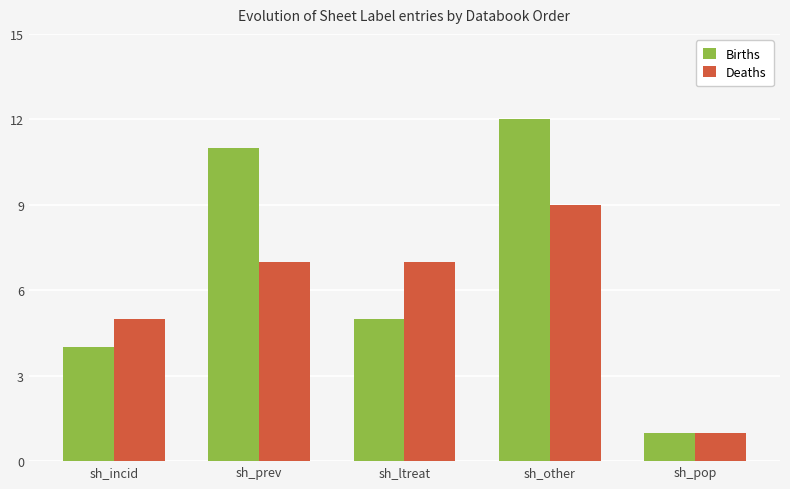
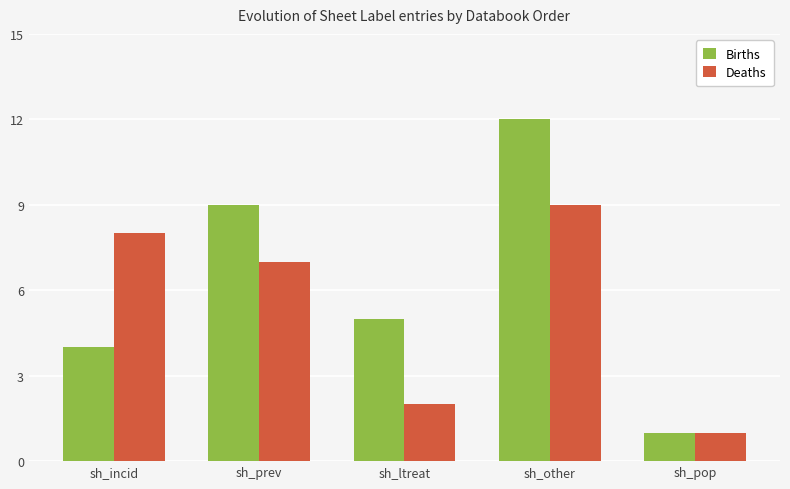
Deaths, sh_incid: 5 -> 8
Births, sh_prev: 11 -> 9
Deaths, sh_ltreat: 7 -> 2
